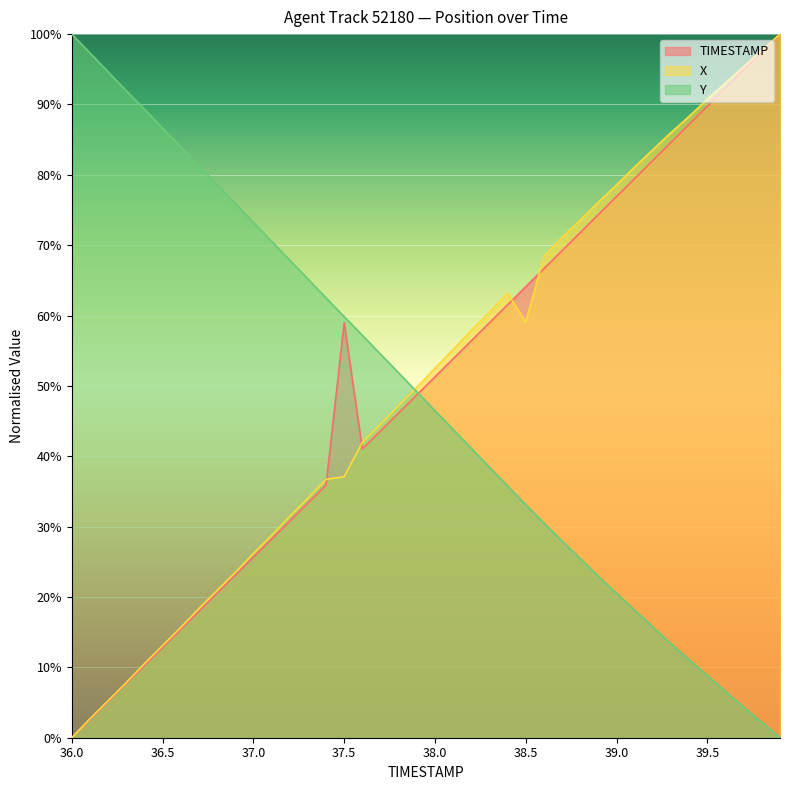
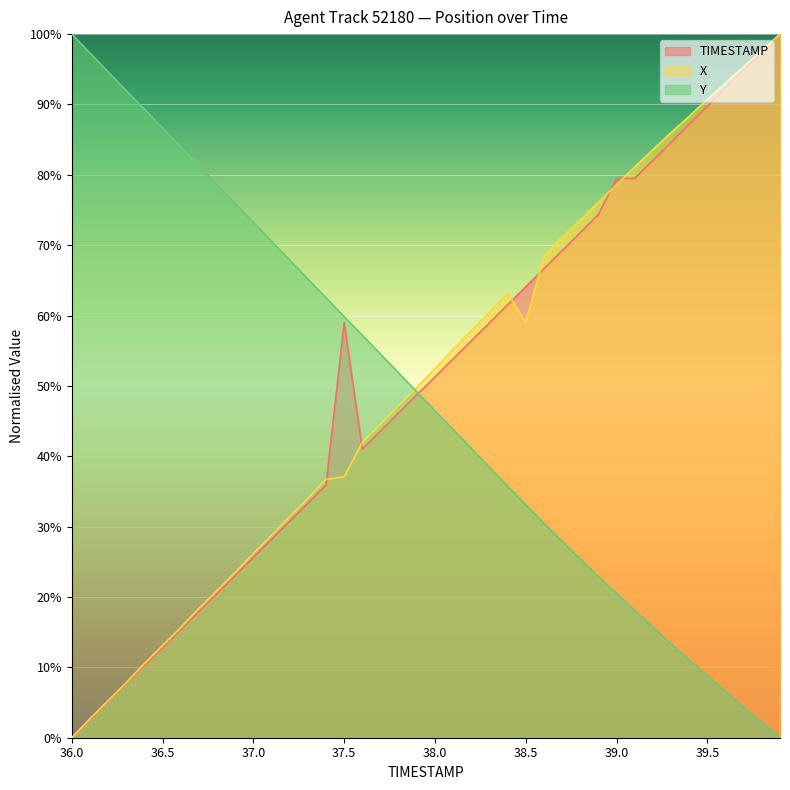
TIMESTAMP, 39.0: 77% -> 79%
